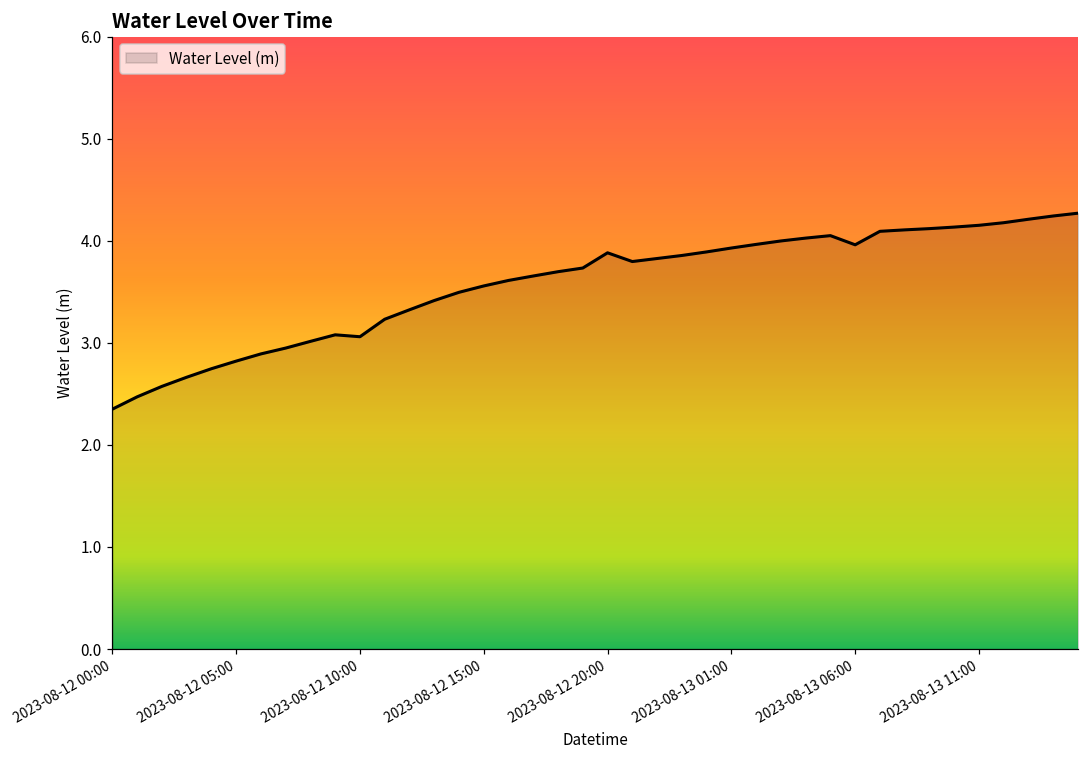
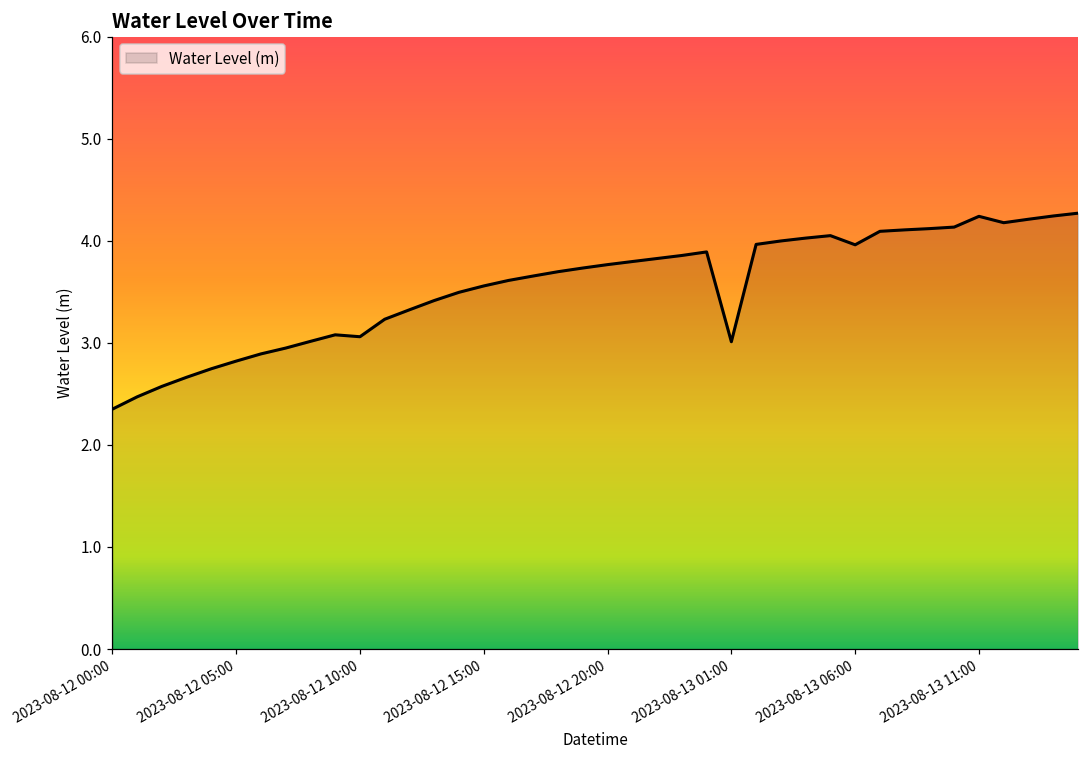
2023-08-12 20:00: 3.9 -> 3.8
2023-08-13 01:00: 3.9 -> 3.0
2023-08-13 11:00: 4.15 -> 4.24
